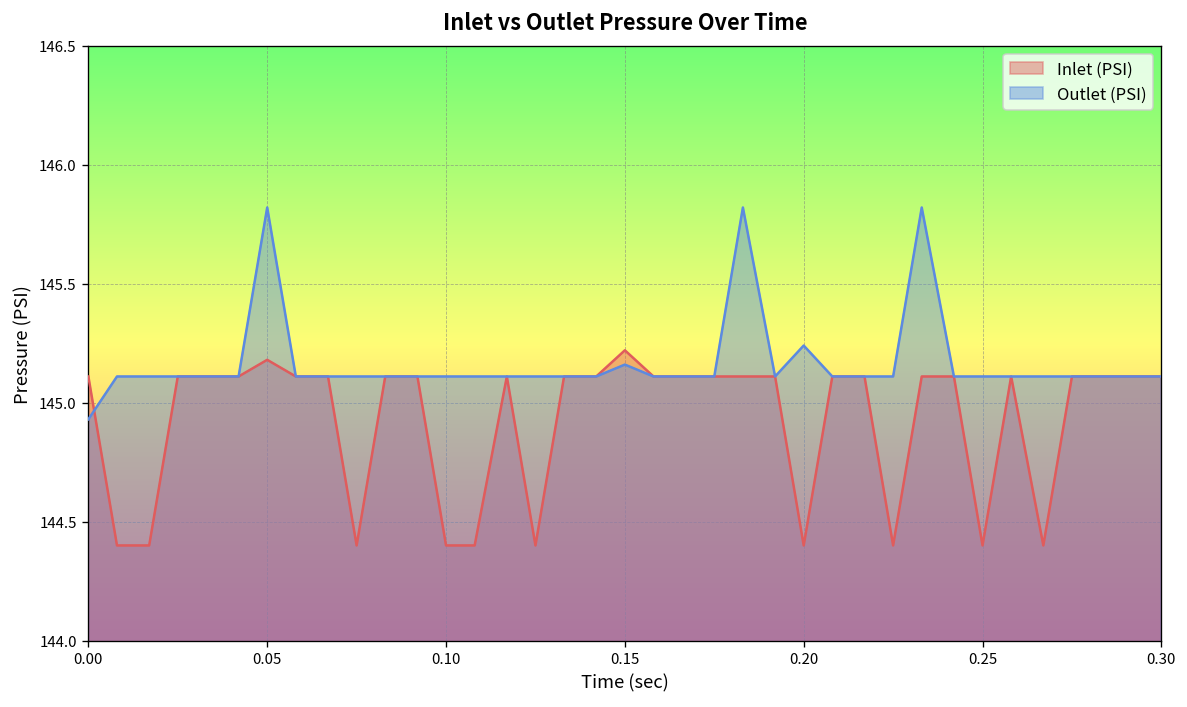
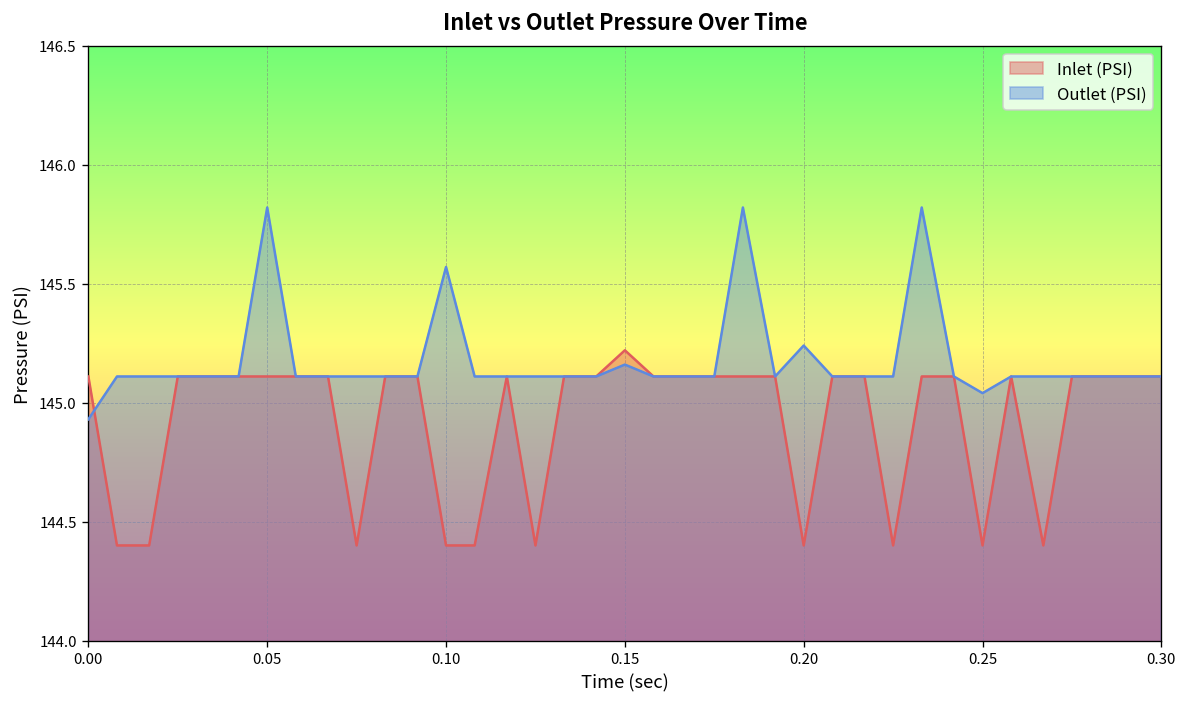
Inlet (PSI), 0.05: 145.18 -> 145.11
Outlet (PSI), 0.10: 145.11 -> 145.57
Outlet (PSI), 0.25: 145.11 -> 145.04
